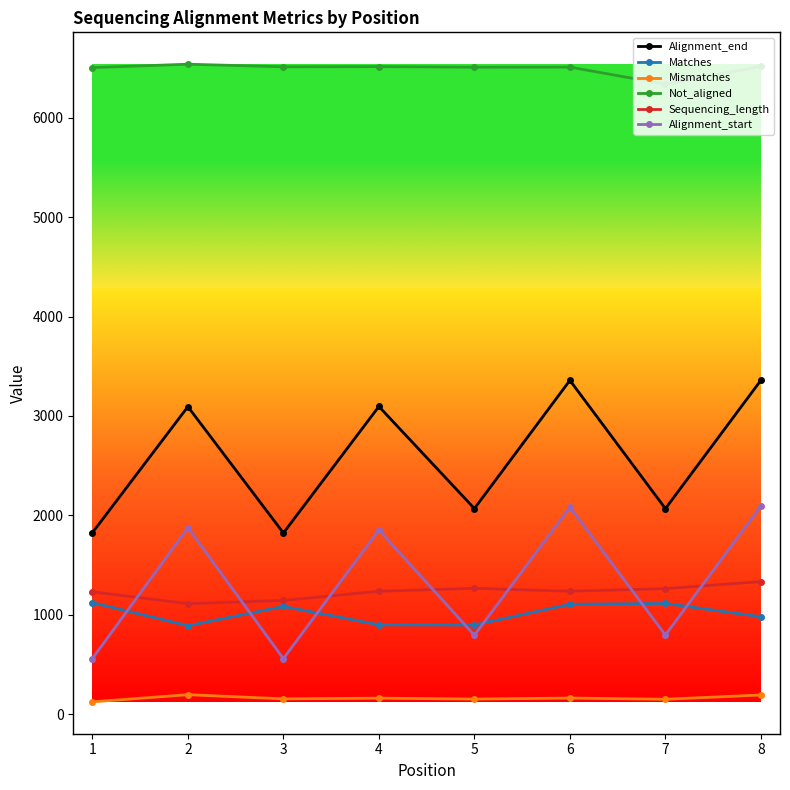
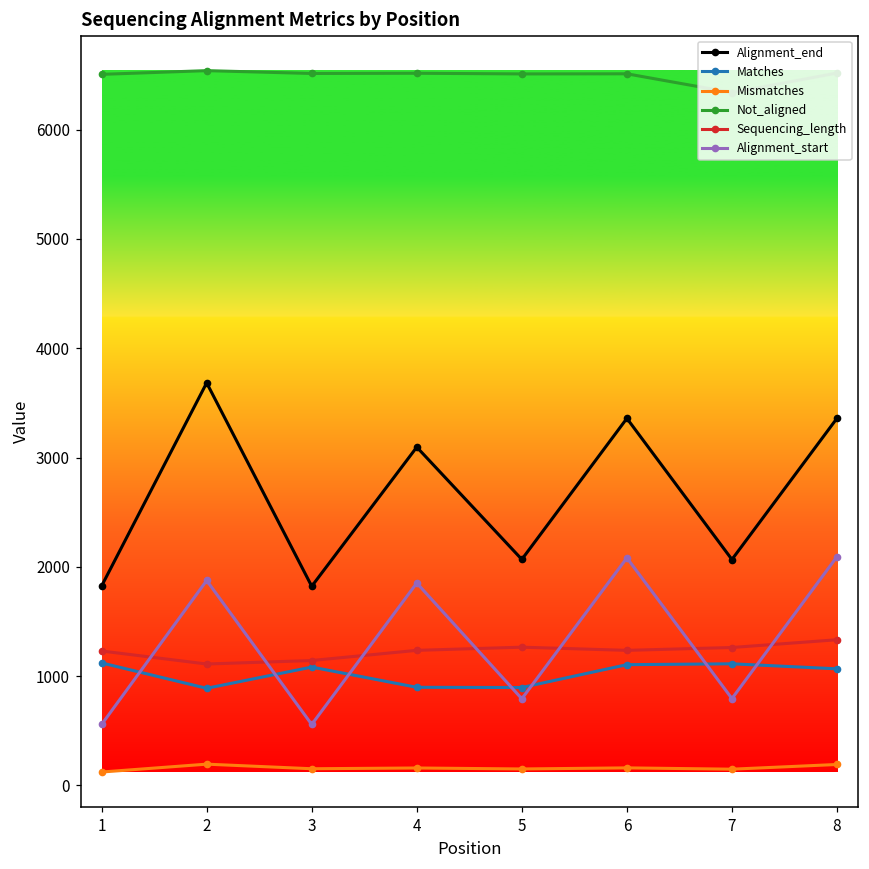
Alignment_end, 2: 3100 -> 3700
Matches, 8: 1000 -> 1100
